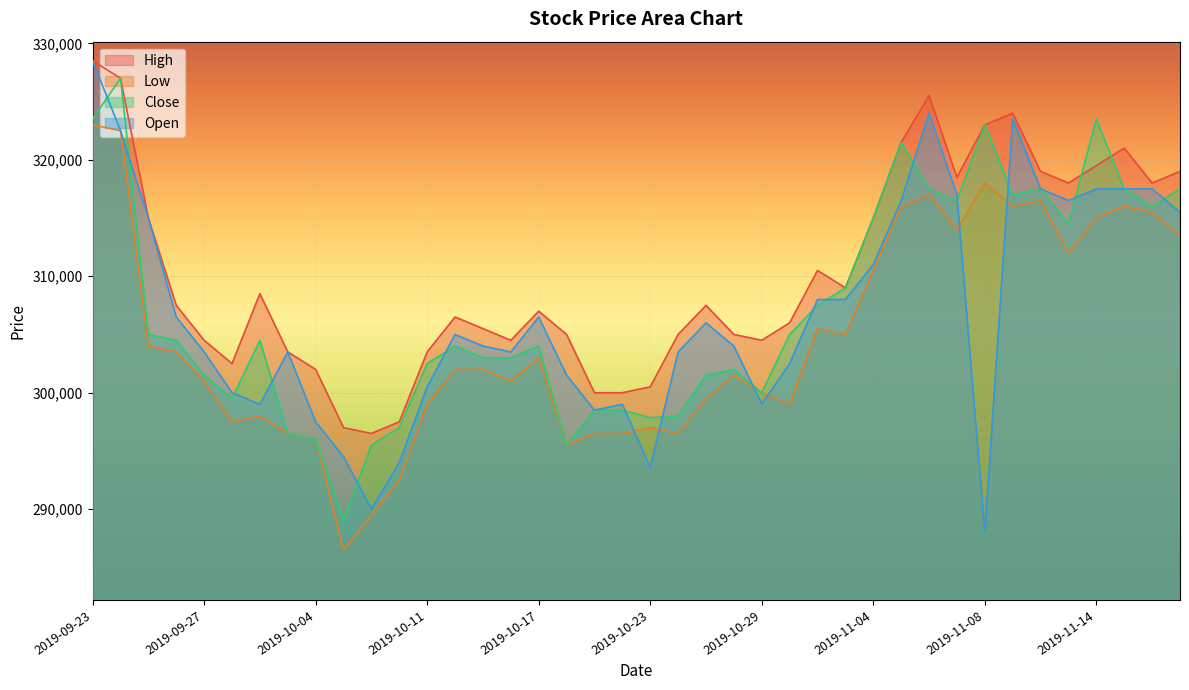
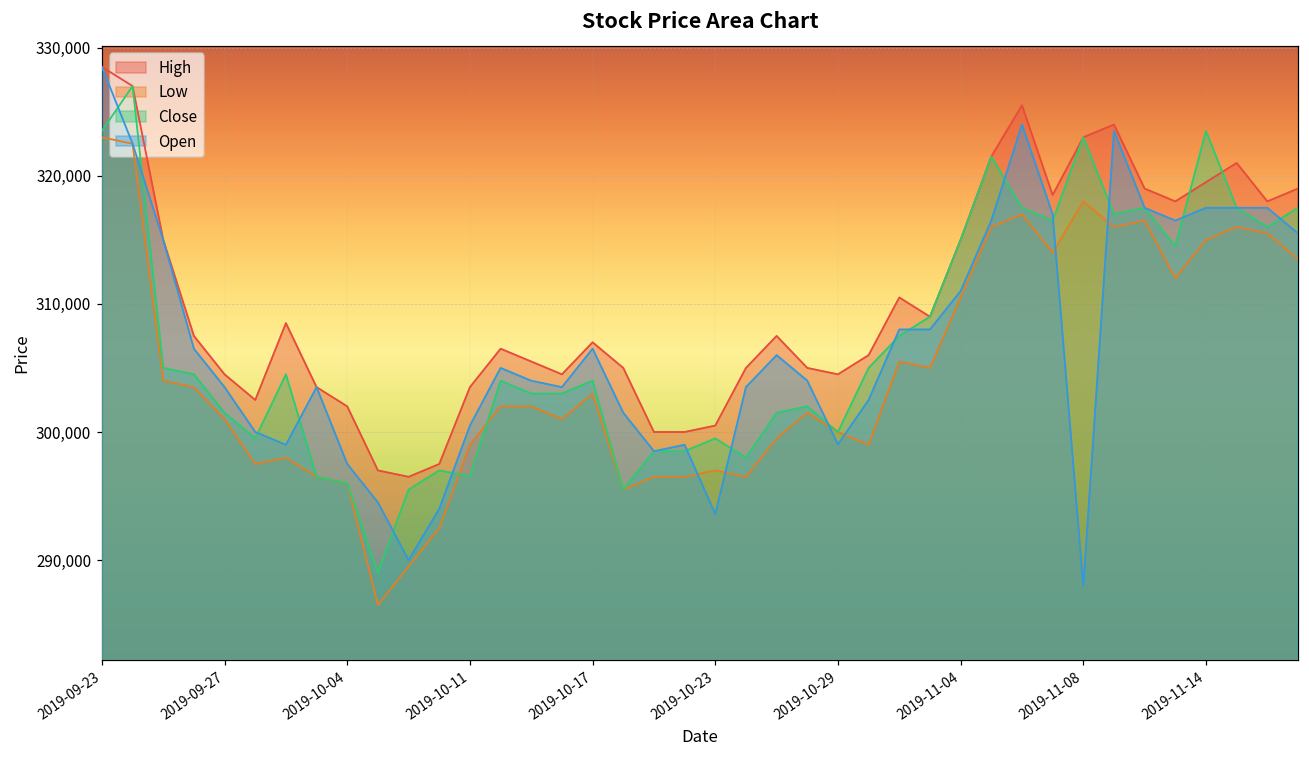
Close, 2019-10-11: 302,500 -> 296,500
Close, 2019-10-23: 297,900 -> 299,500
